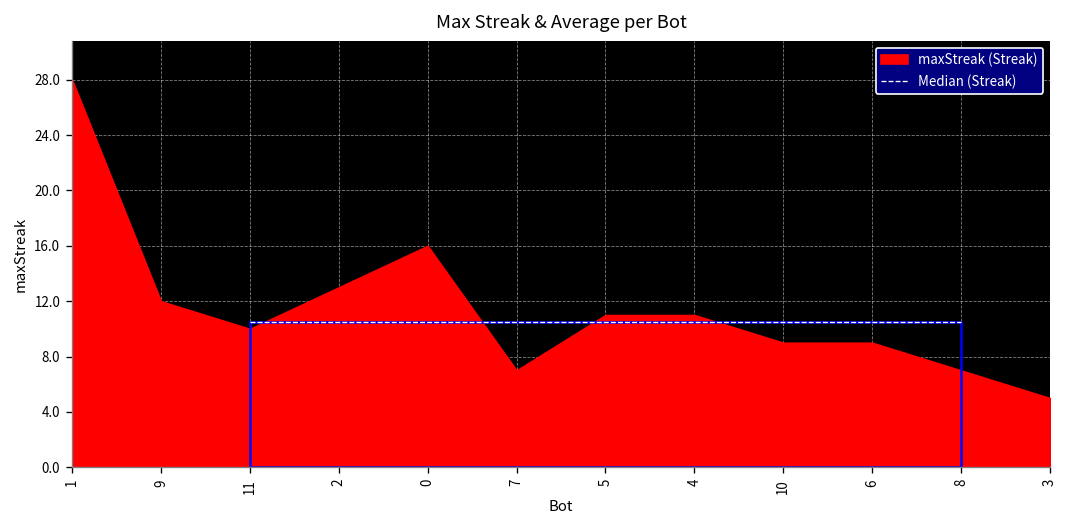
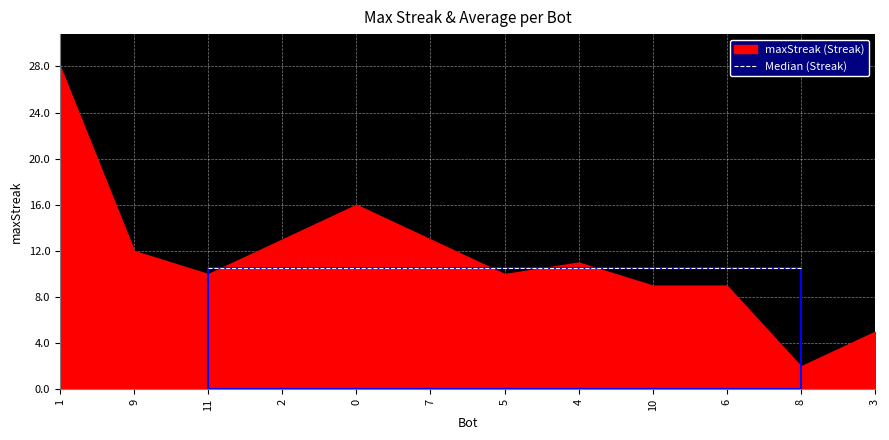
7: 7 -> 13
5: 11 -> 10
8: 7 -> 2
